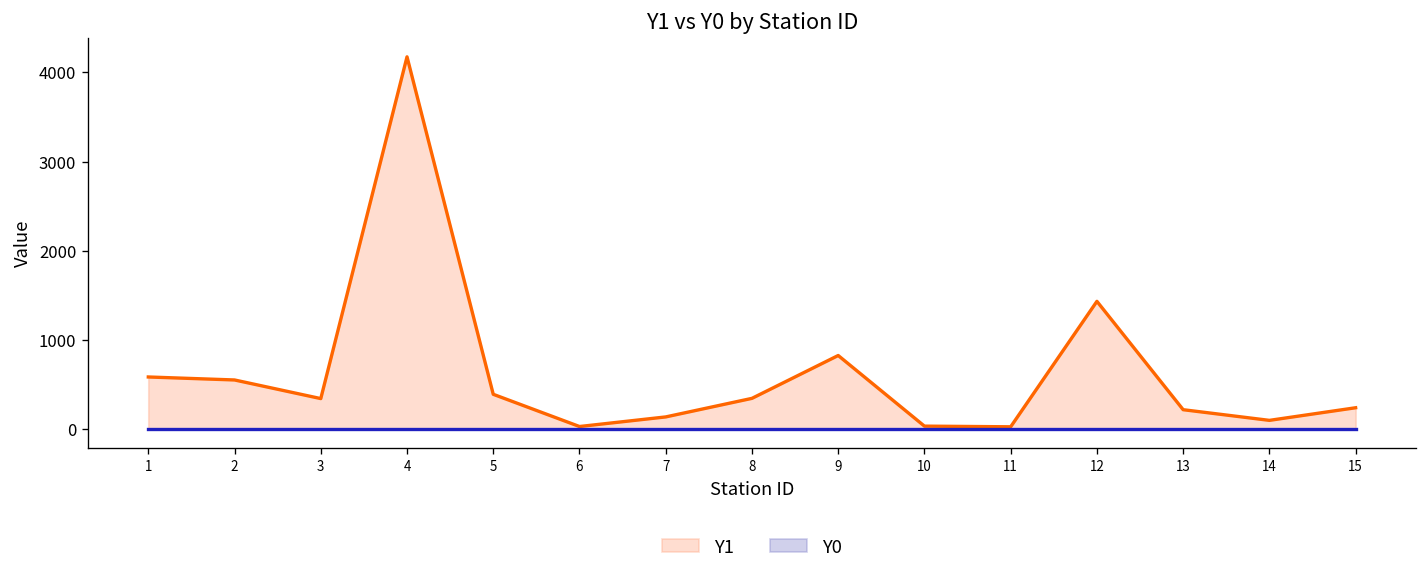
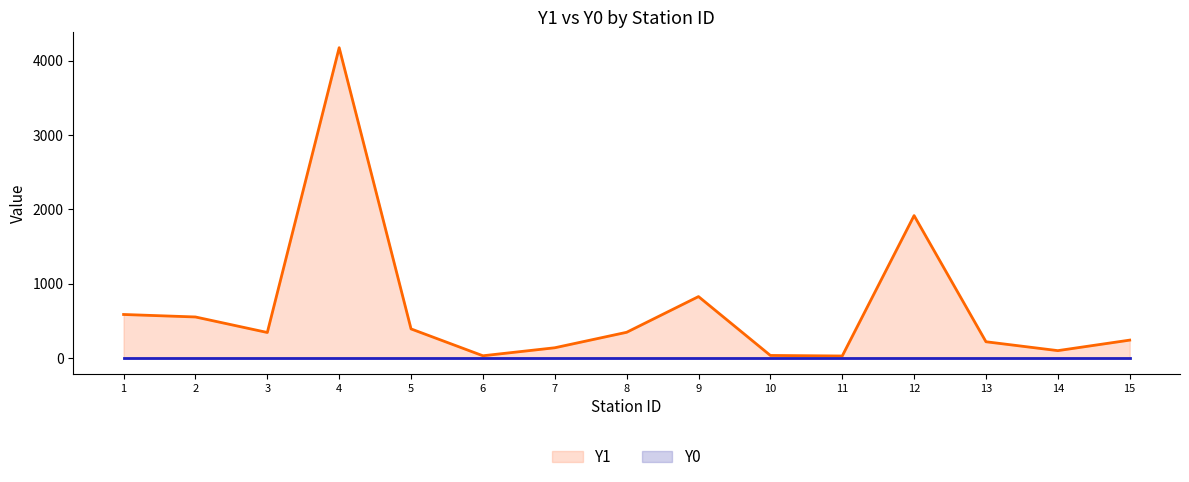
Y1, 12: 1400 -> 1900
